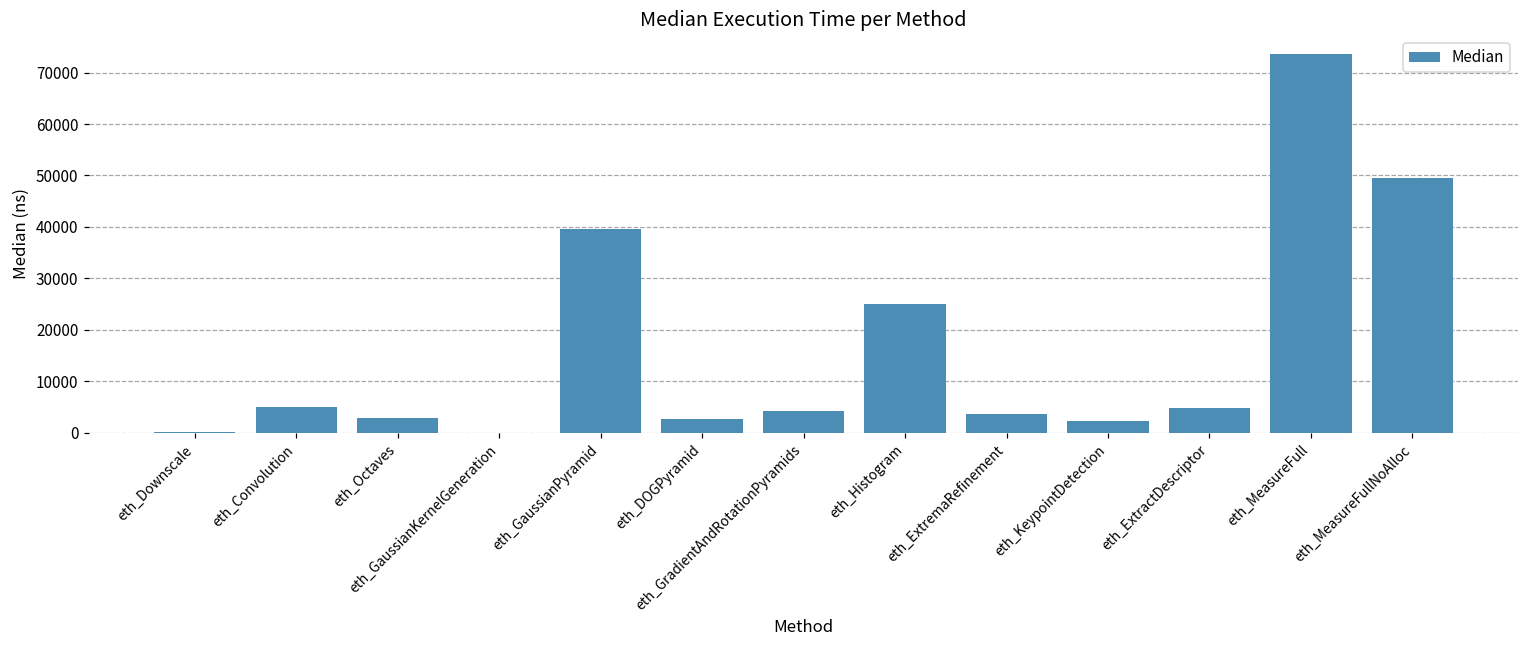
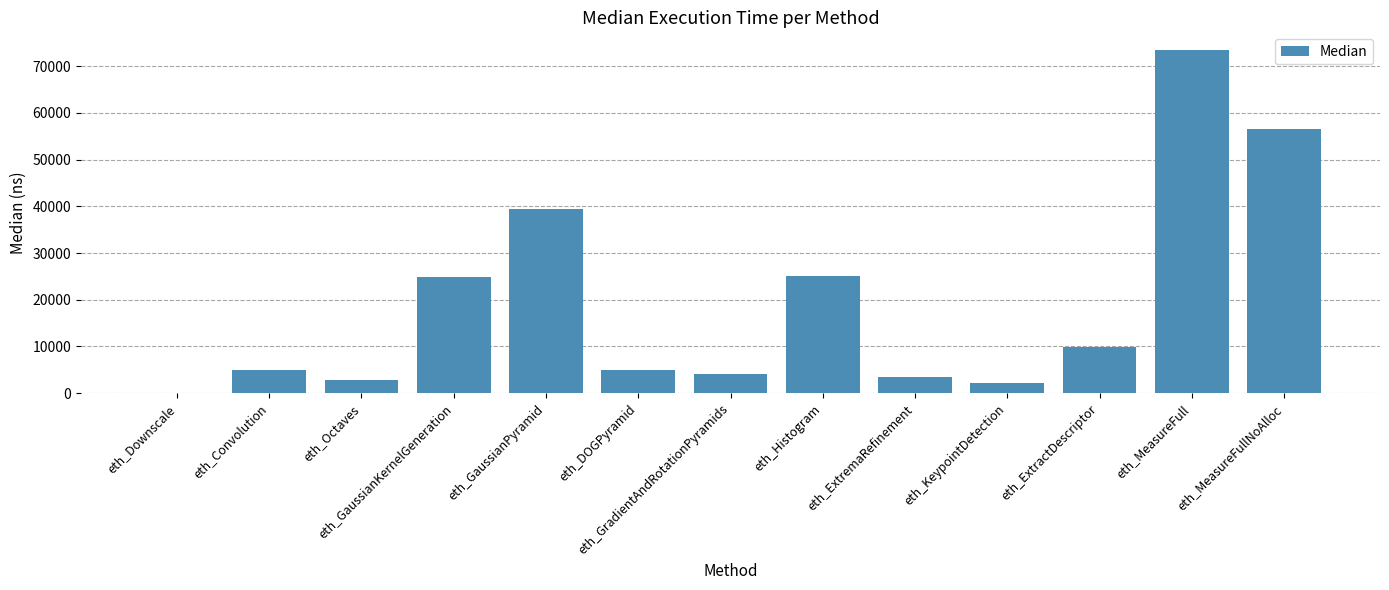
eth_GaussianKernelGeneration: 0 -> 25000
eth_DOGPyramid: 3000 -> 5000
eth_ExtractDescriptor: 5000 -> 10000
eth_MeasureFullNoAlloc: 50000 -> 57000
